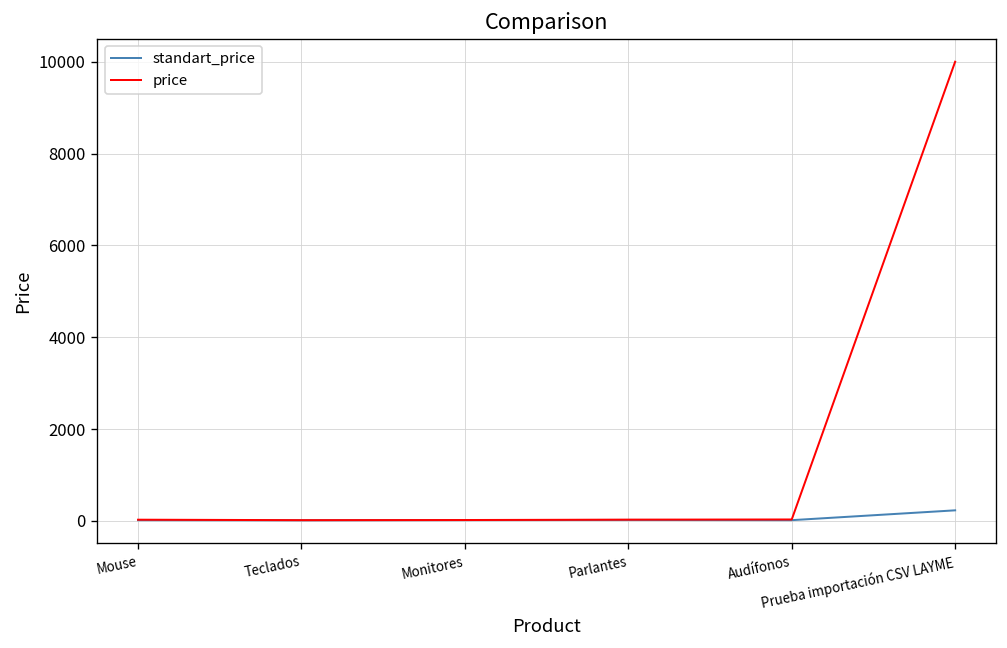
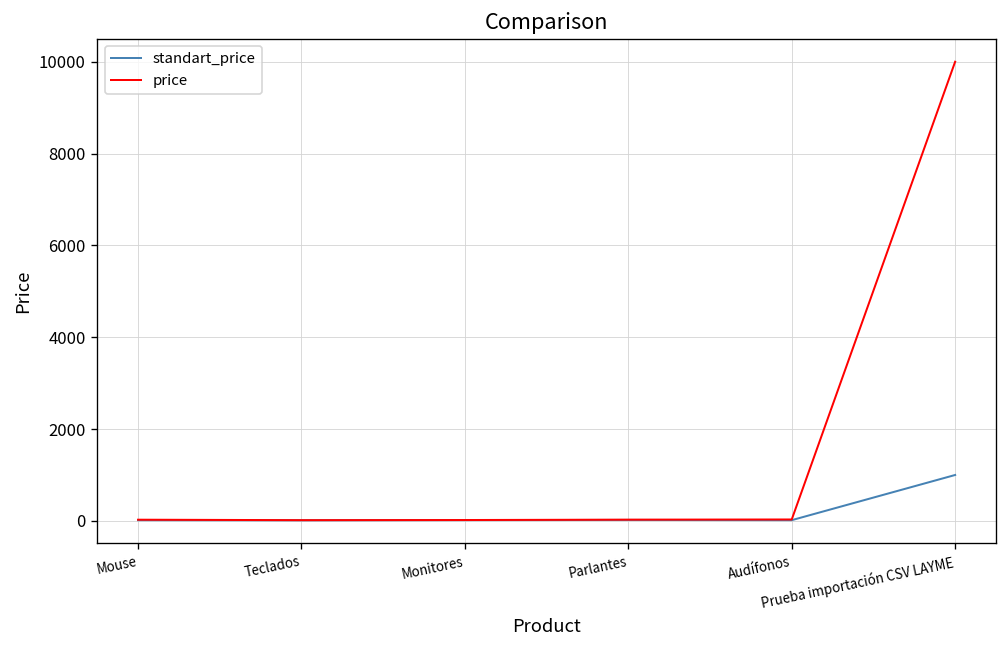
standart_price, Prueba importación CSV LAYME: 200 -> 1000
